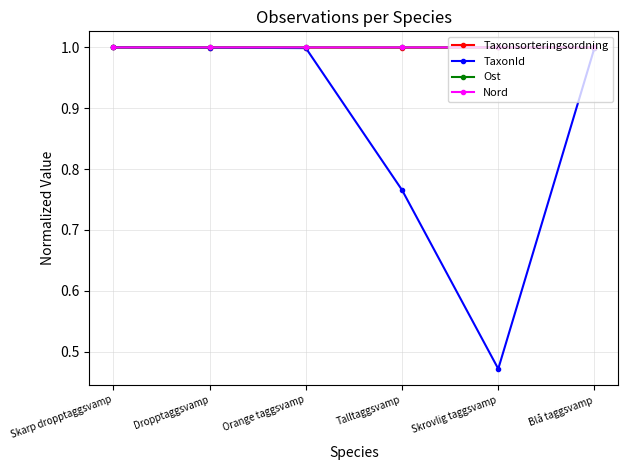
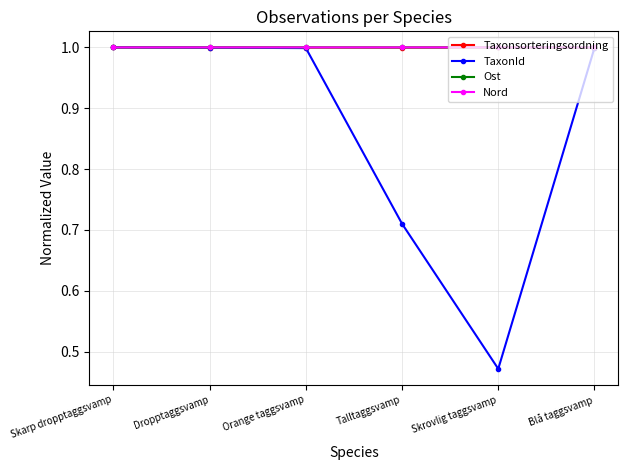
TaxonId, Talltaggsvamp: 0.77 -> 0.71
